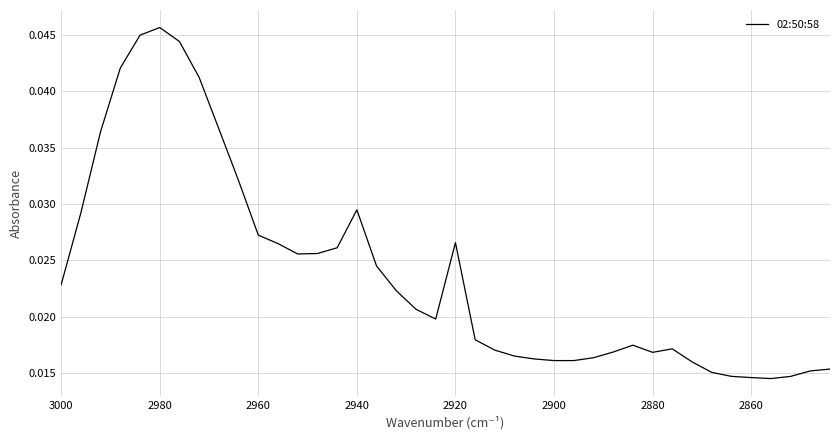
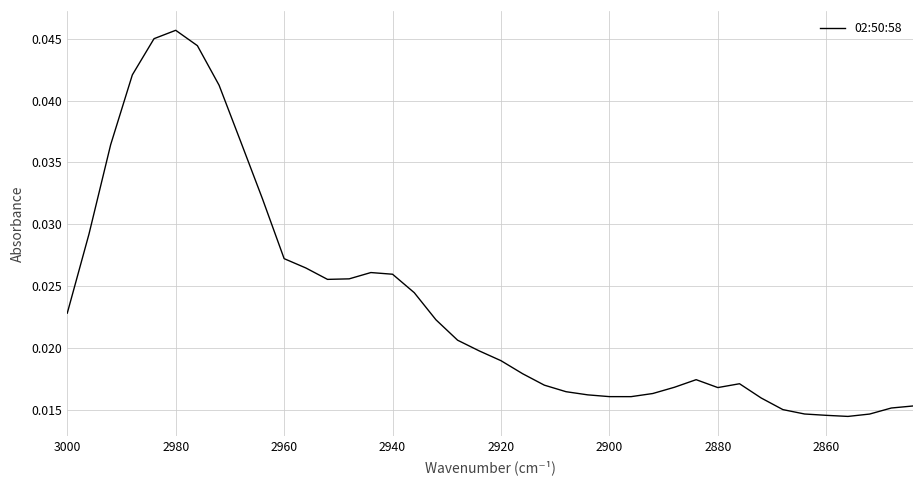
2940: 0.0295 -> 0.0260
2920: 0.0266 -> 0.0190
